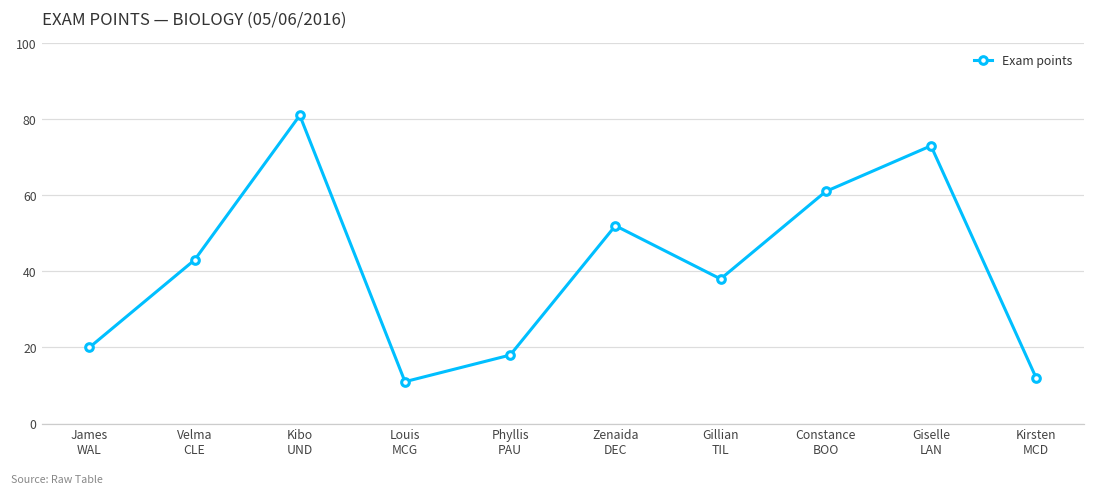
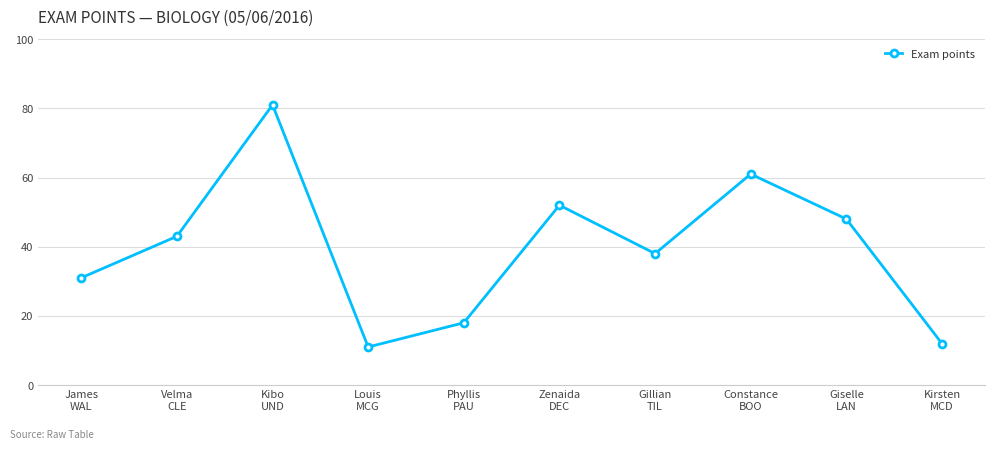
James WAL: 20 -> 31
Giselle LAN: 73 -> 48
